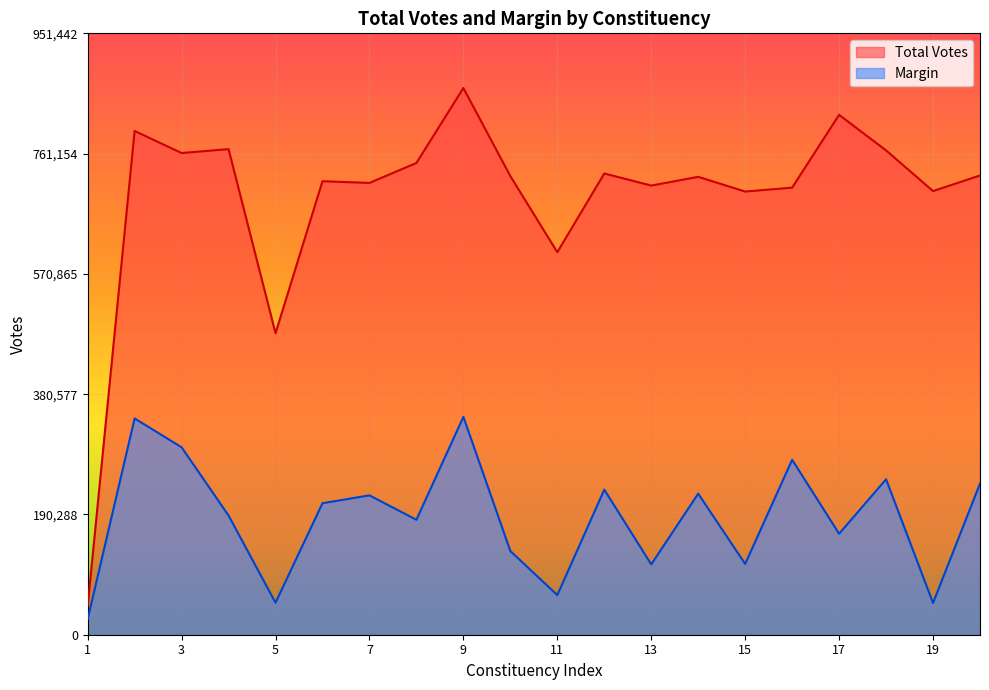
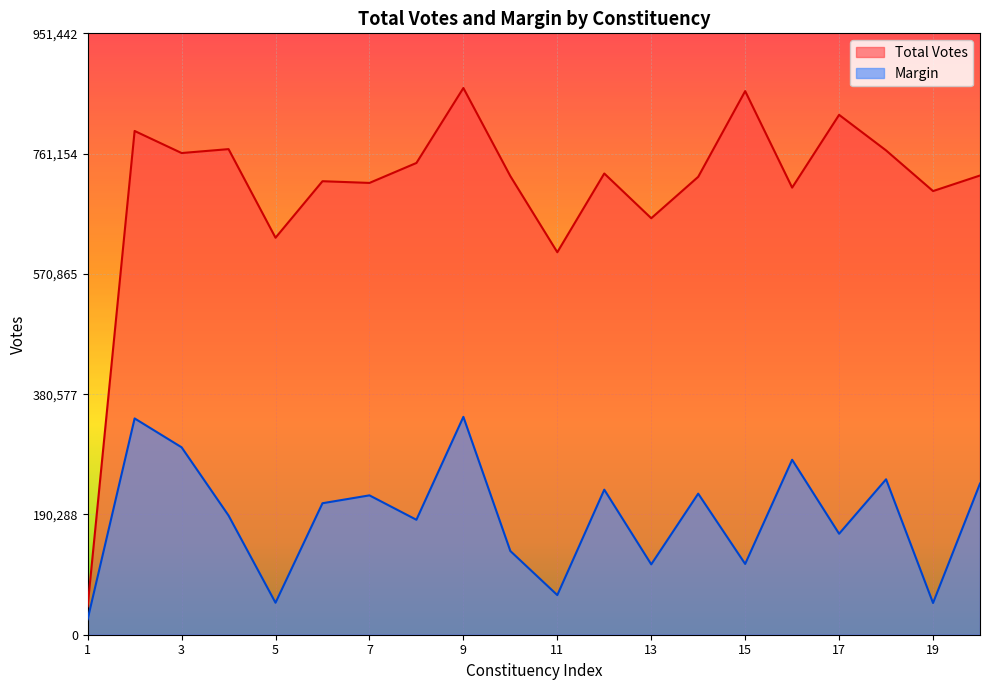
Total Votes, 5: 480,000 -> 630,000
Total Votes, 13: 710,000 -> 660,000
Total Votes, 15: 700,000 -> 860,000
